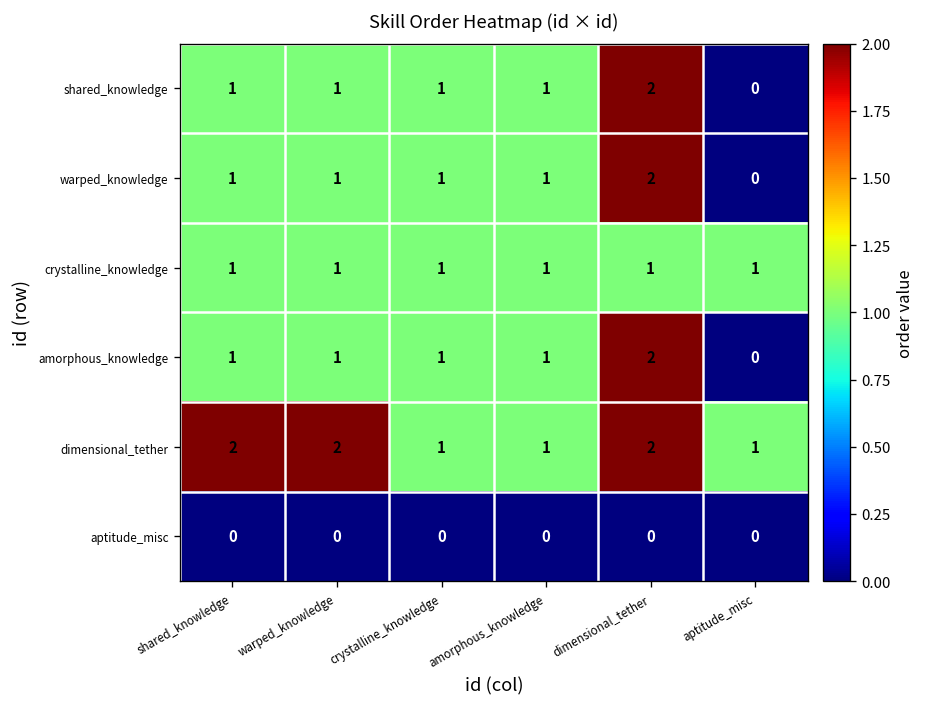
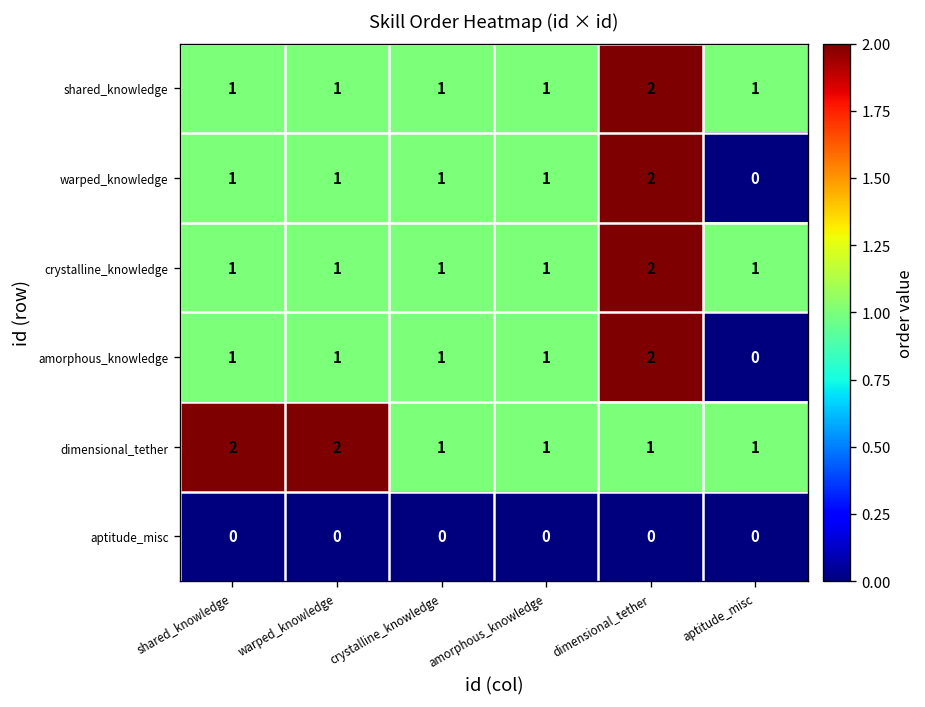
shared_knowledge, aptitude_misc: 0 -> 1
crystalline_knowledge, dimensional_tether: 1 -> 2
dimensional_tether, dimensional_tether: 2 -> 1
